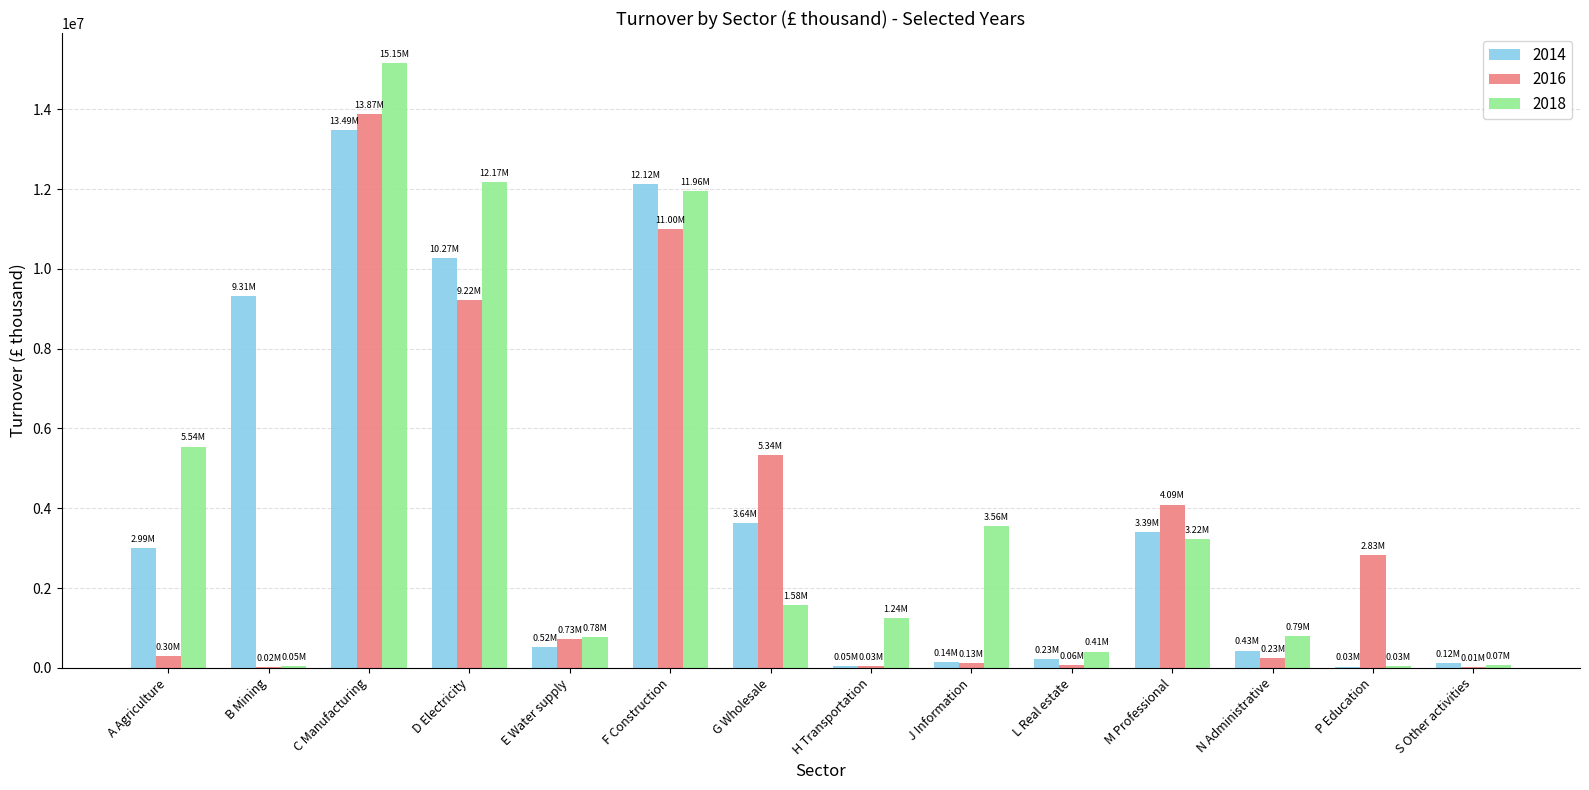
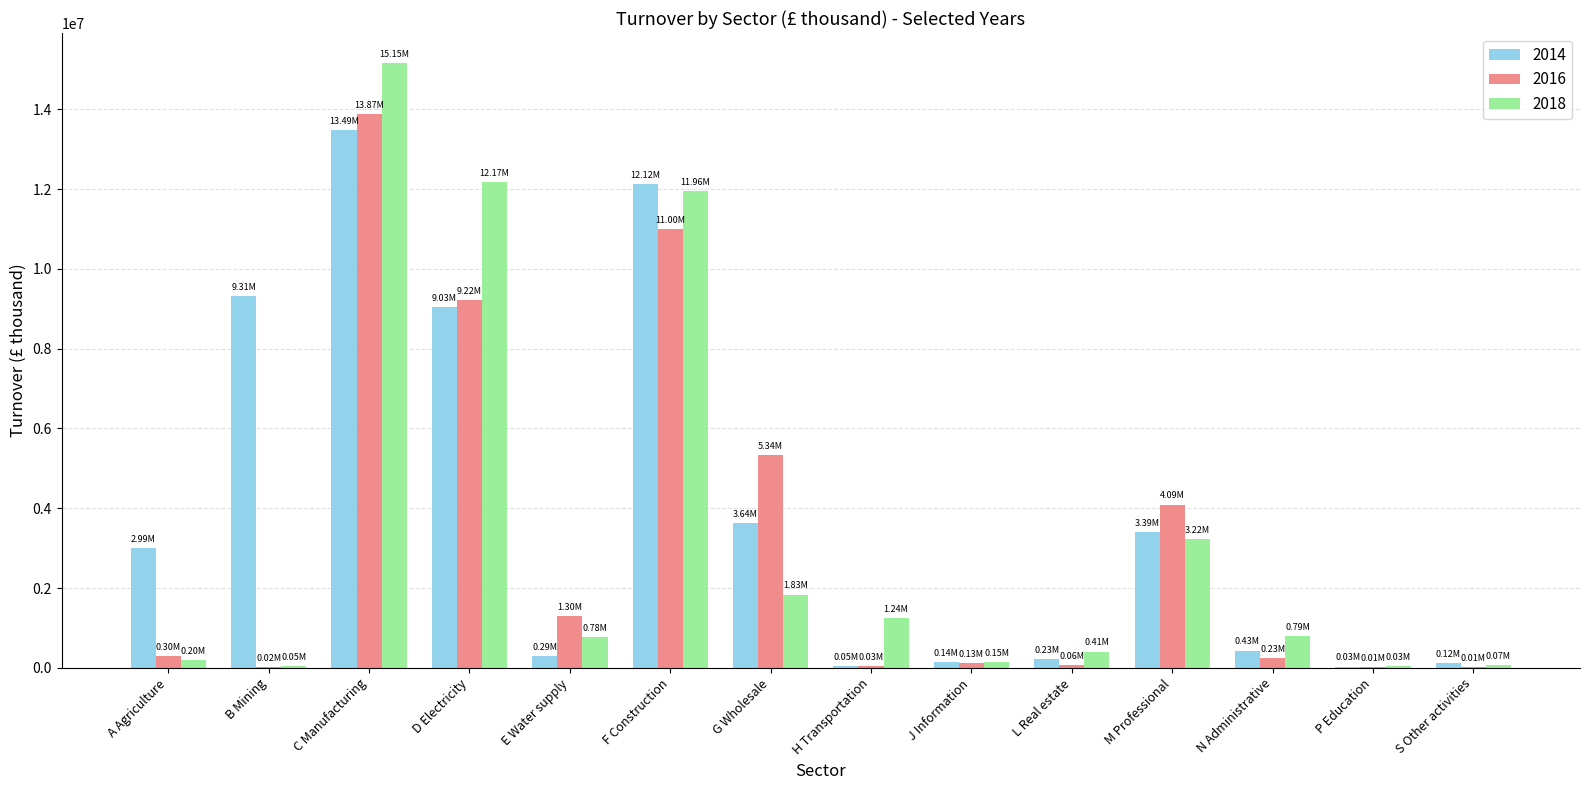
2018, A Agriculture: 5.54M -> 0.20M
2014, D Electricity: 10.27M -> 9.03M
2014, E Water supply: 0.52M -> 0.29M
2016, E Water supply: 0.73M -> 1.30M
2018, G Wholesale: 1.58M -> 1.83M
2018, J Information: 3.56M -> 0.15M
2016, P Education: 2.83M -> 0.01M
